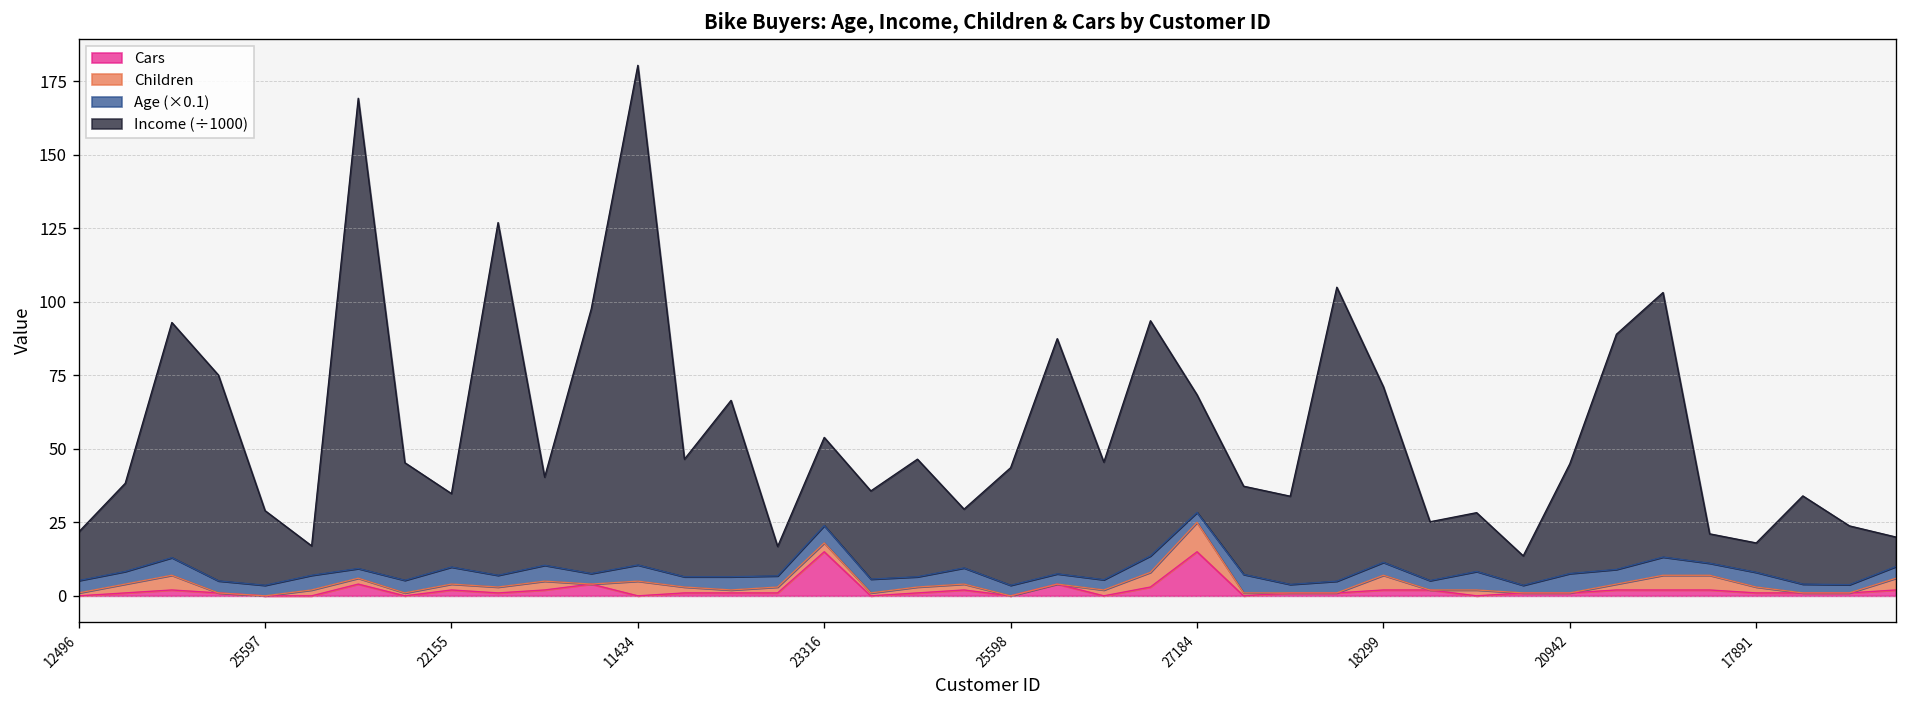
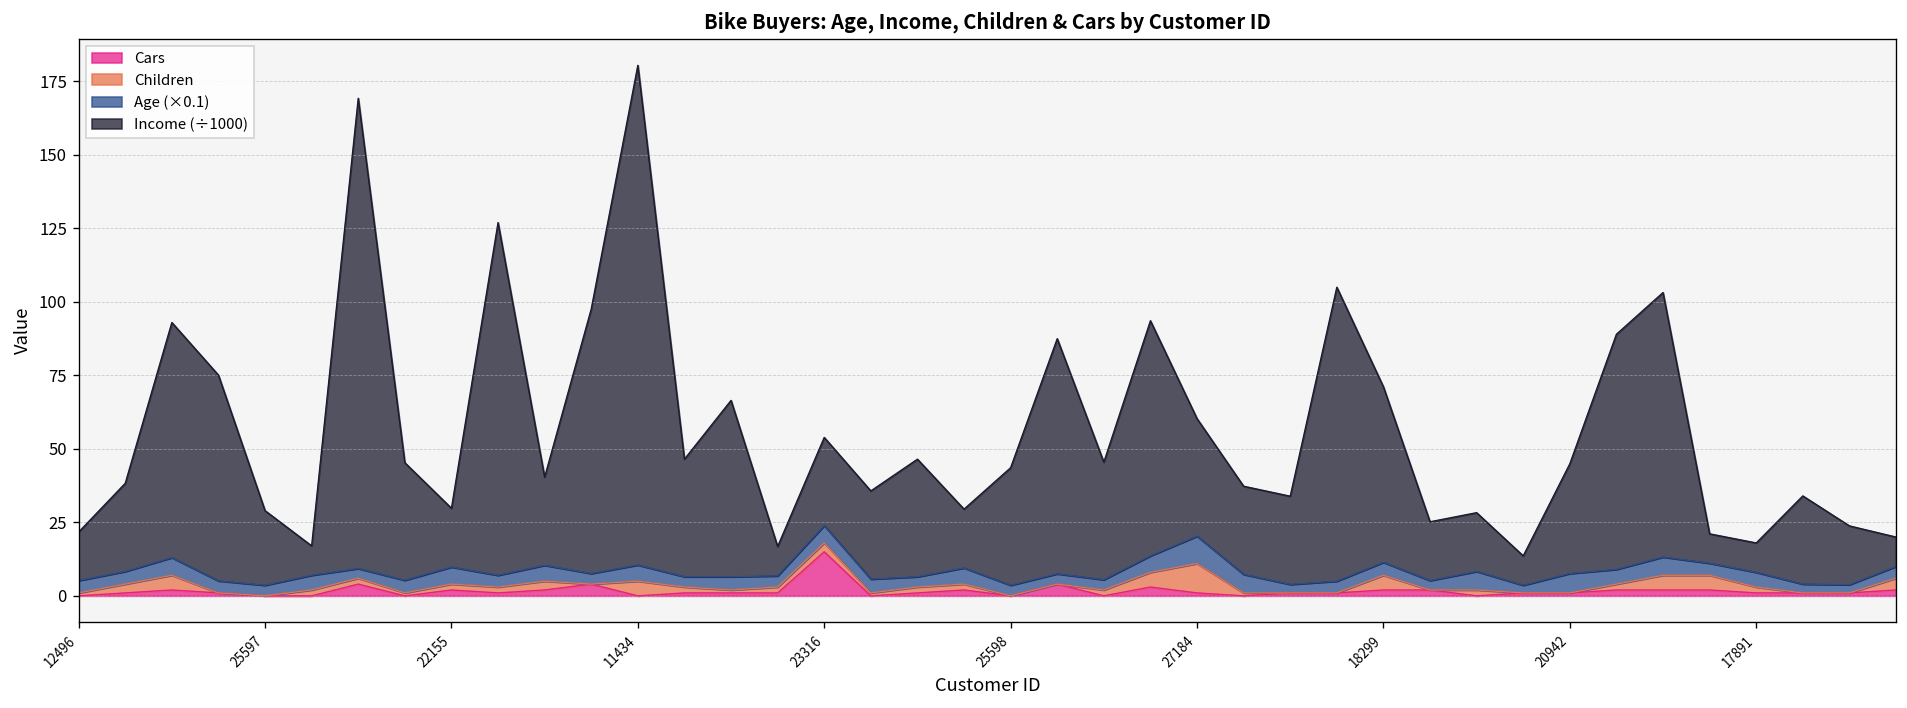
Income (÷1000), 22155: 25 -> 20
Cars, 27184: 15 -> 1
Age (×0.1), 27184: 3 -> 9
